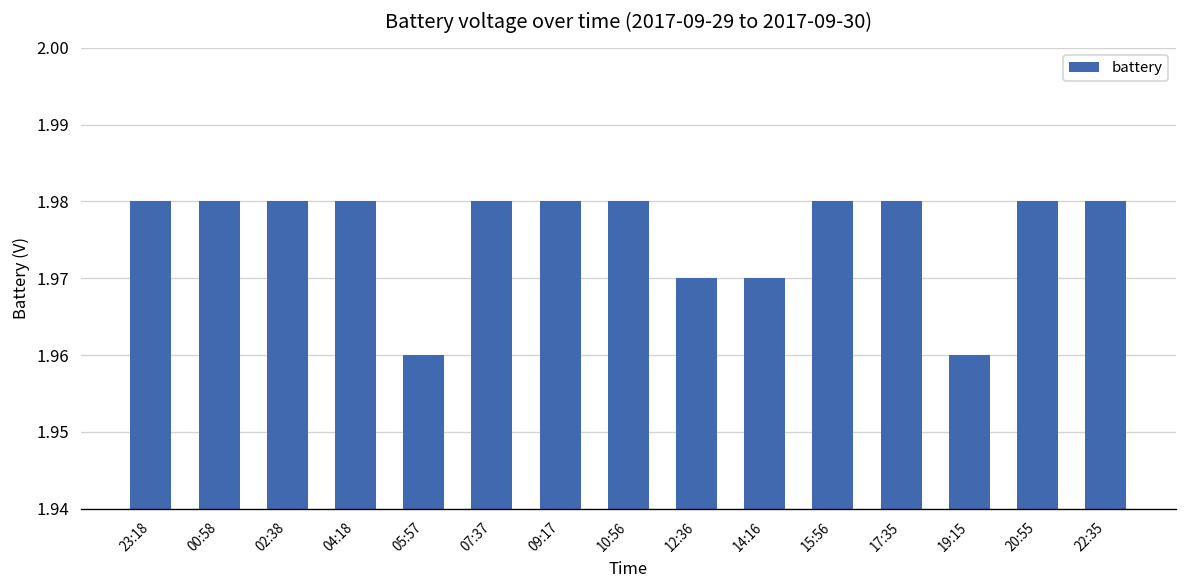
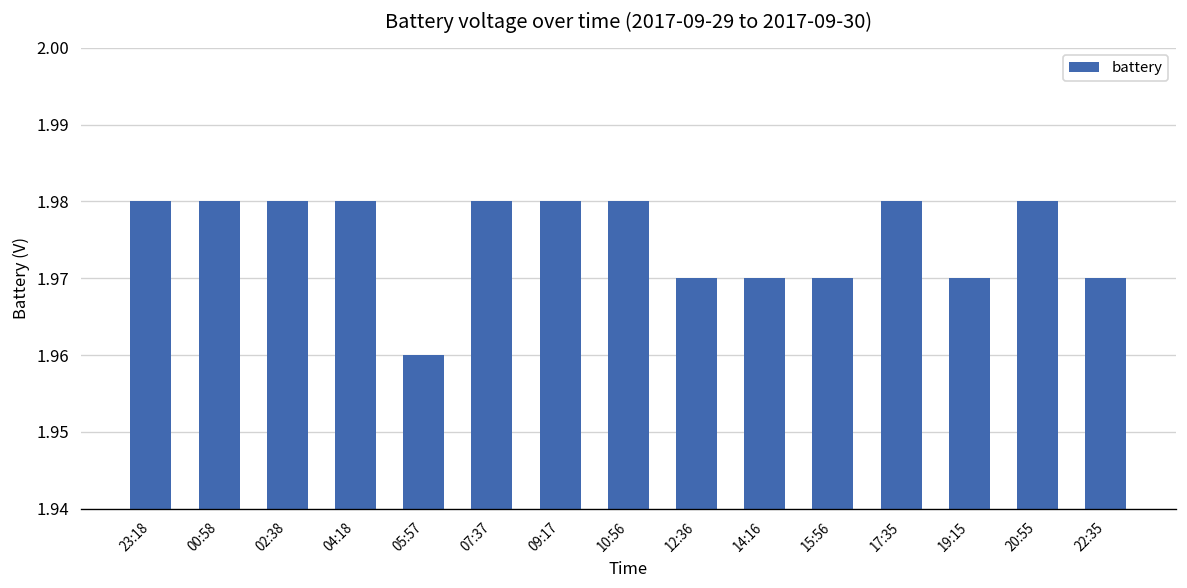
15:56: 1.98 -> 1.97
19:15: 1.96 -> 1.97
22:35: 1.98 -> 1.97
